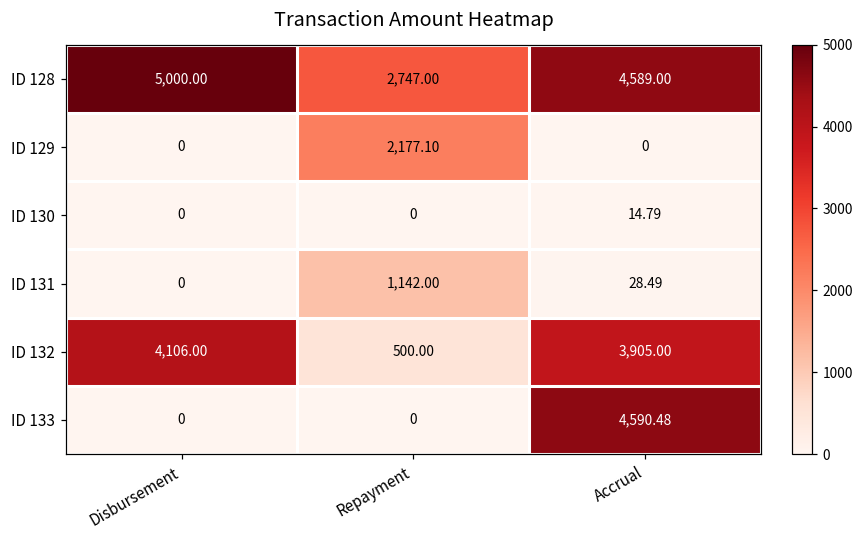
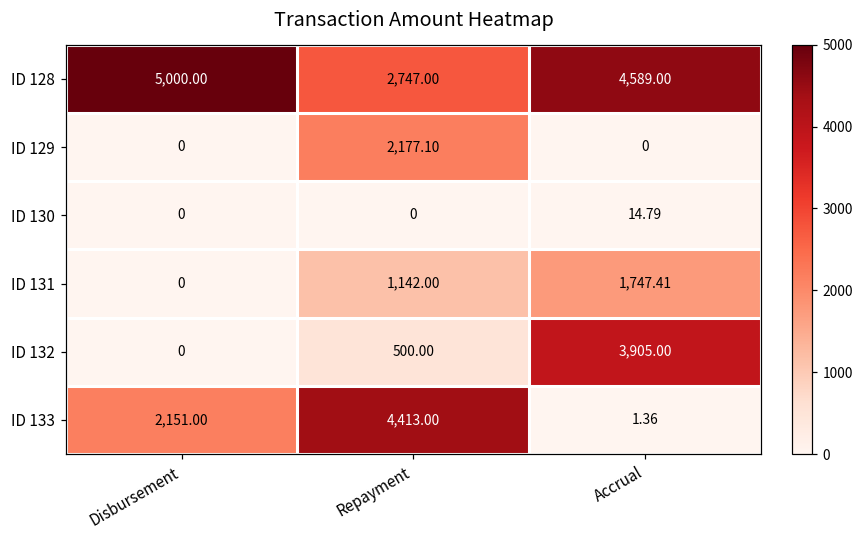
ID 131, Accrual: 28.49 -> 1,747.41
ID 132, Disbursement: 4,106.00 -> 0
ID 133, Disbursement: 0 -> 2,151.00
ID 133, Repayment: 0 -> 4,413.00
ID 133, Accrual: 4,590.48 -> 1.36
